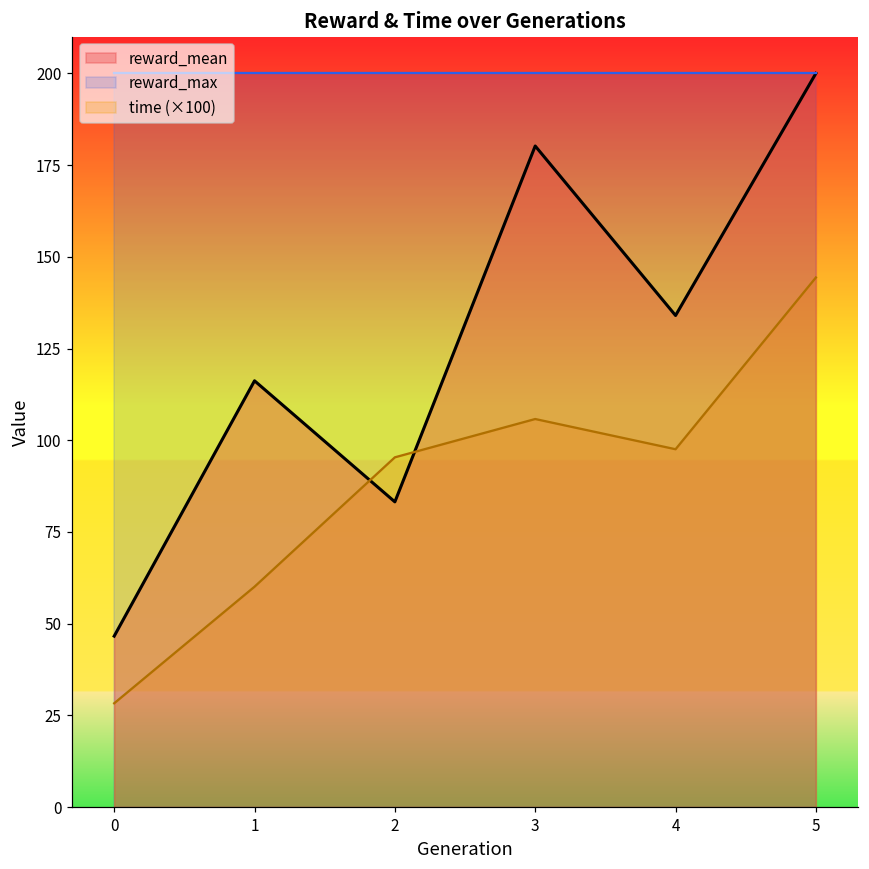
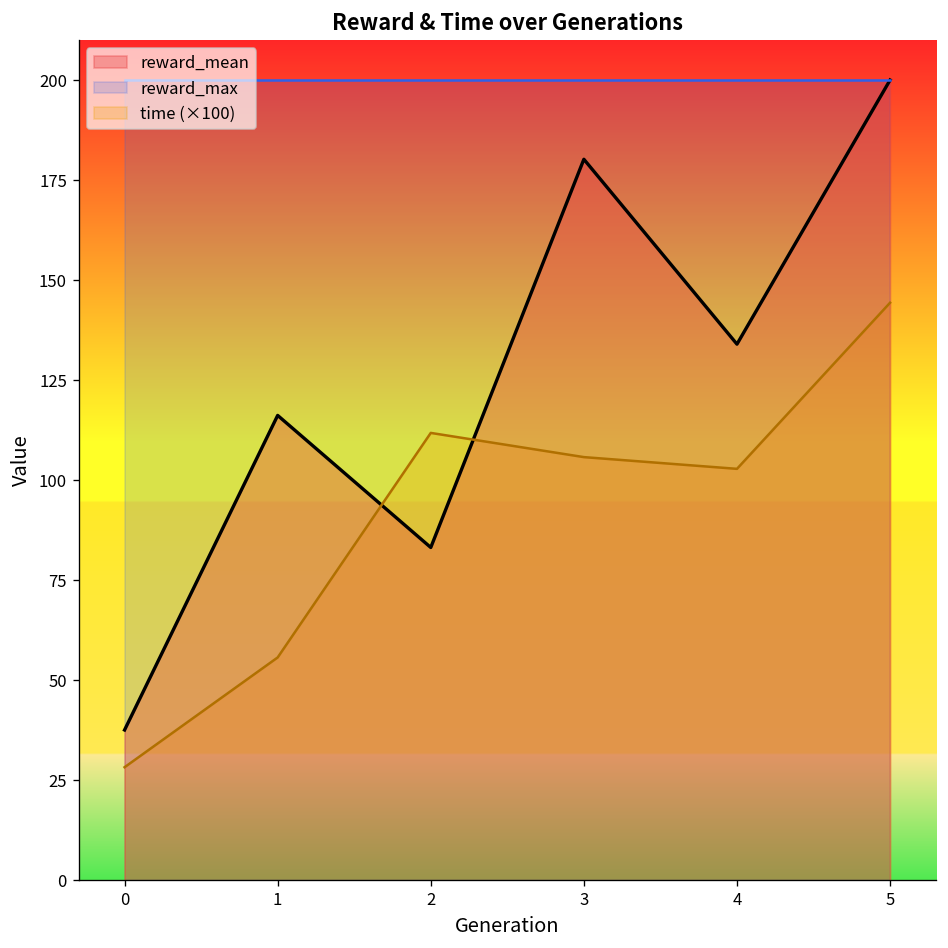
reward_mean, 0: 47 -> 38
time (×100), 1: 60 -> 56
time (×100), 2: 95 -> 112
time (×100), 4: 98 -> 103
